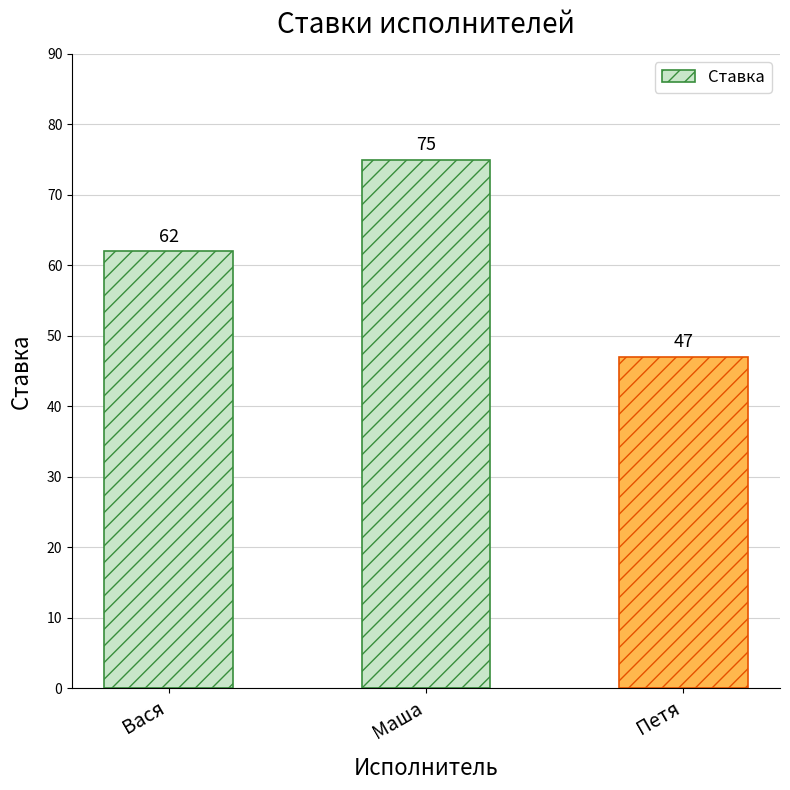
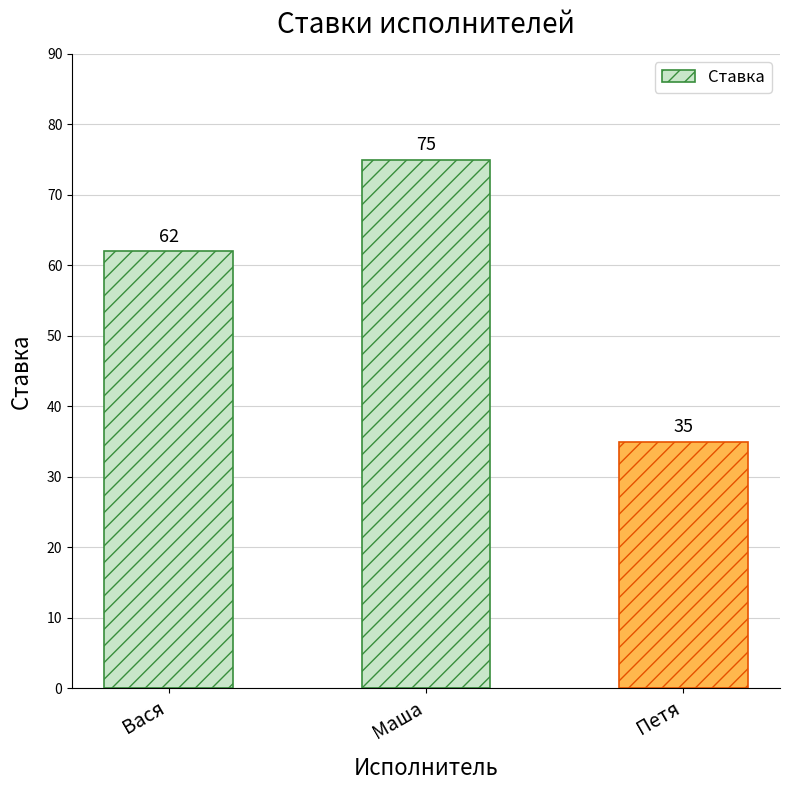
Петя: 47 -> 35
